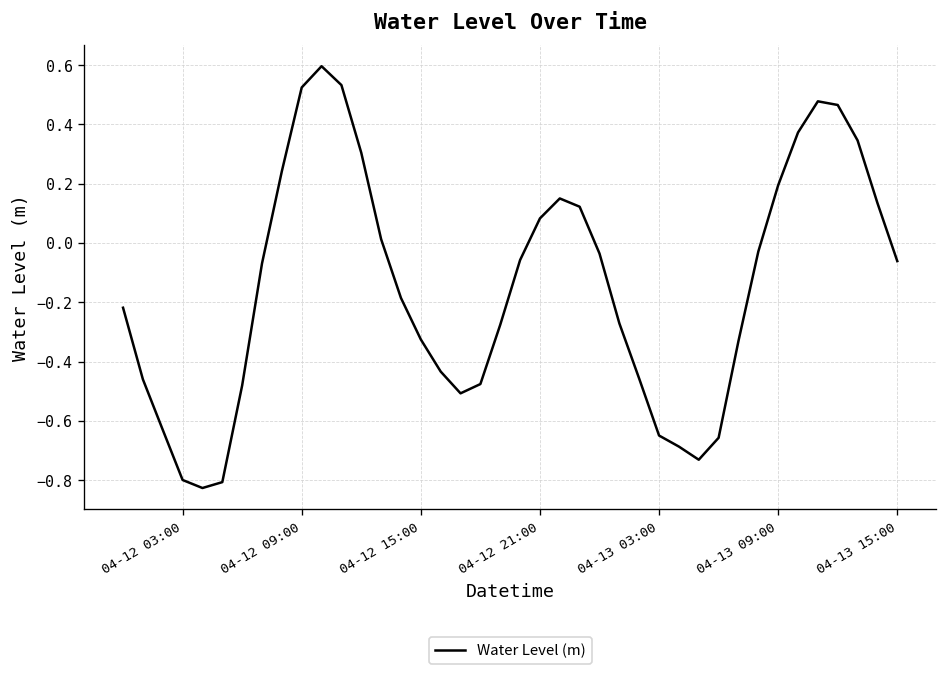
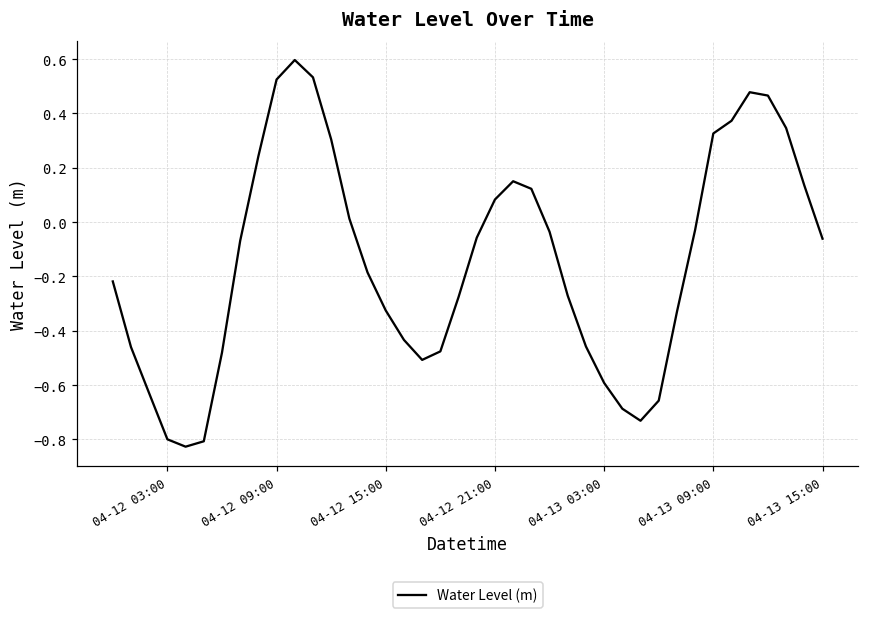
04-13 03:00: -0.65 -> -0.59
04-13 09:00: 0.19 -> 0.33
